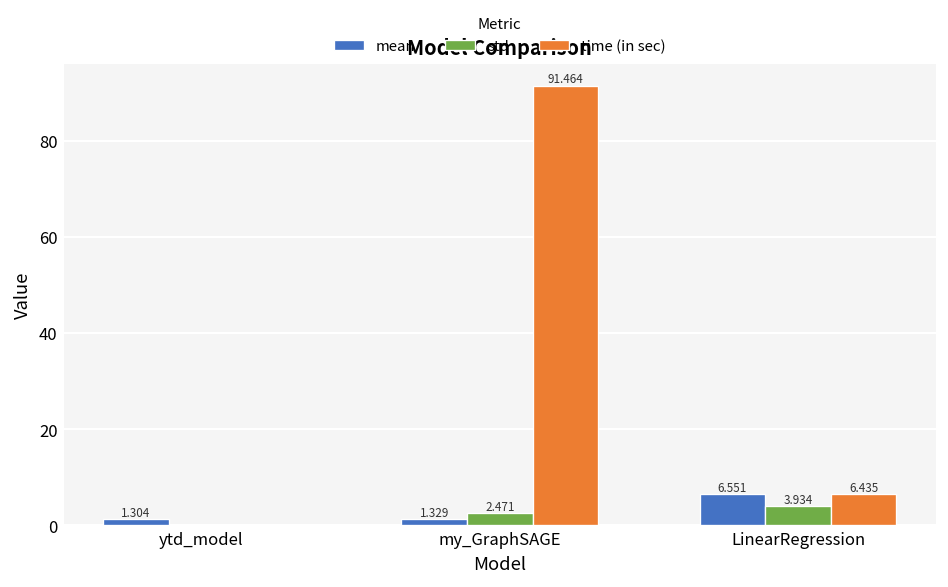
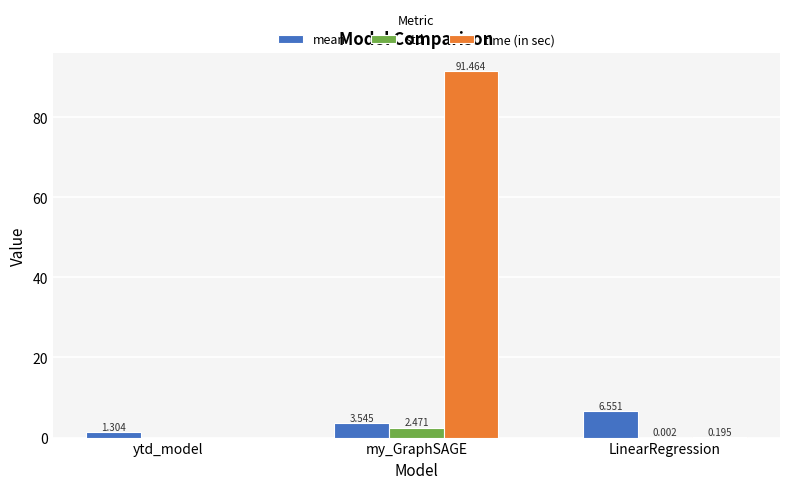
mean, my_GraphSAGE: 1.329 -> 3.545
std, LinearRegression: 3.934 -> 0.002
time (in sec), LinearRegression: 6.435 -> 0.195
